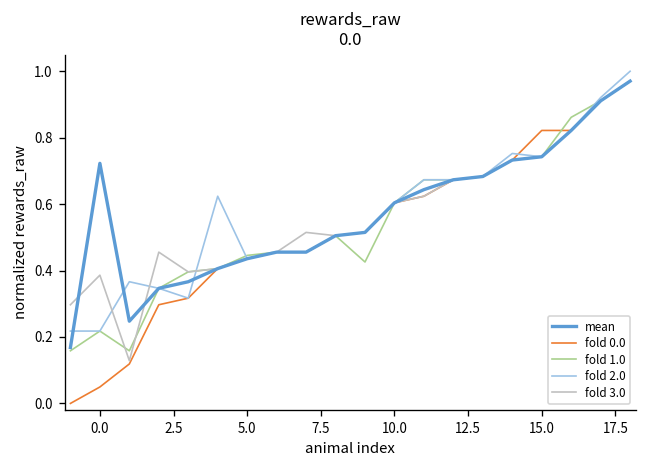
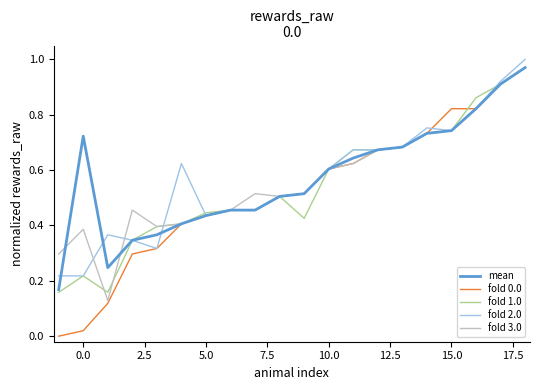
fold 0.0, 0.0: 0.05 -> 0.02
